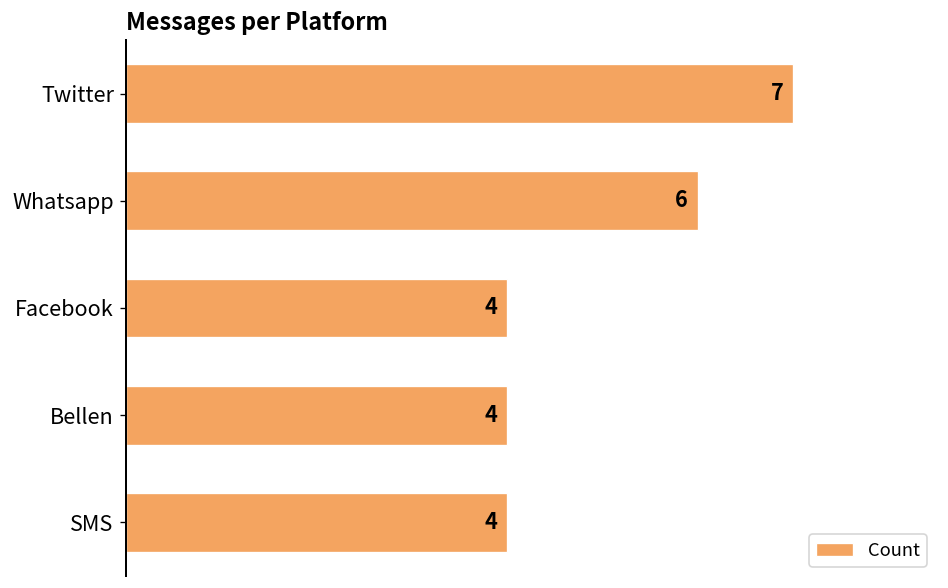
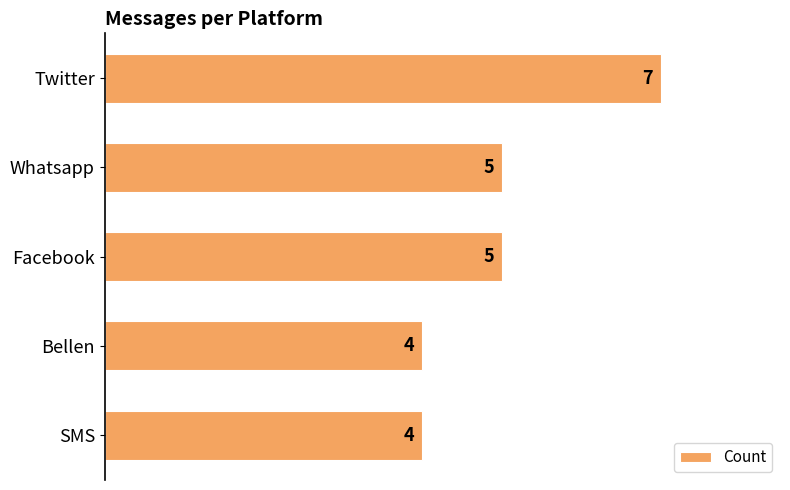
Whatsapp: 6 -> 5
Facebook: 4 -> 5
